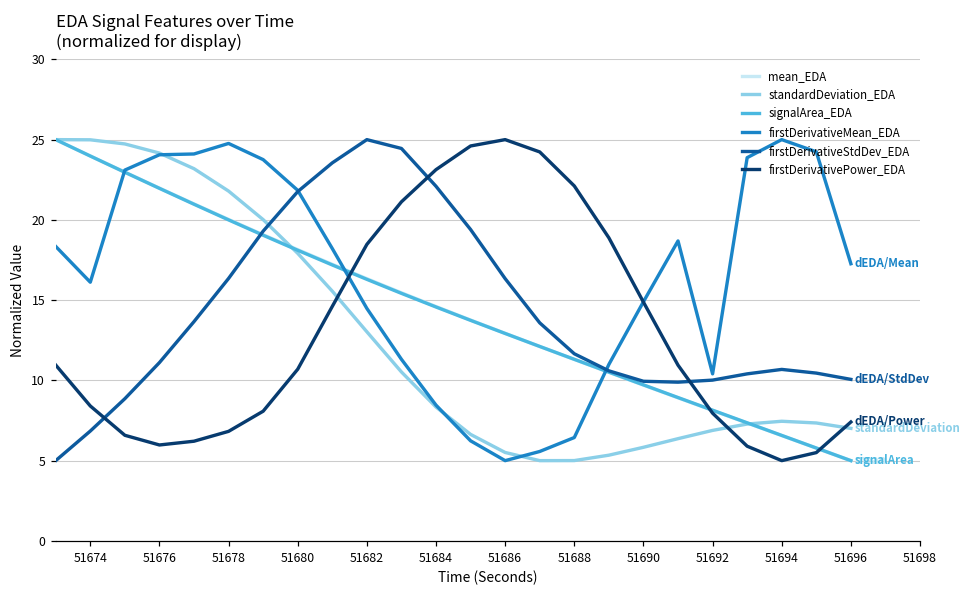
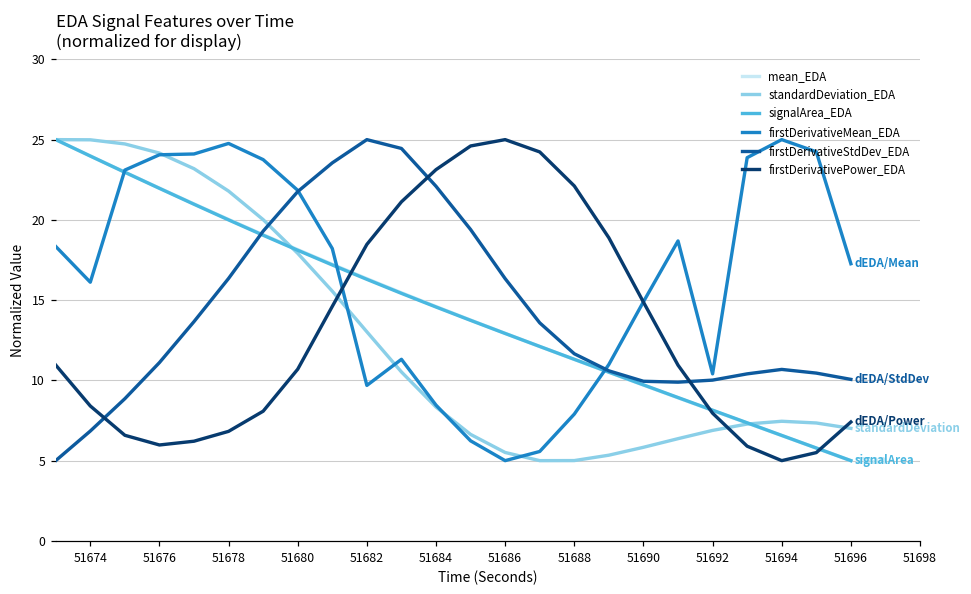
firstDerivativeMean_EDA, 51682: 14.5 -> 9.7
firstDerivativeMean_EDA, 51688: 6.4 -> 7.9
